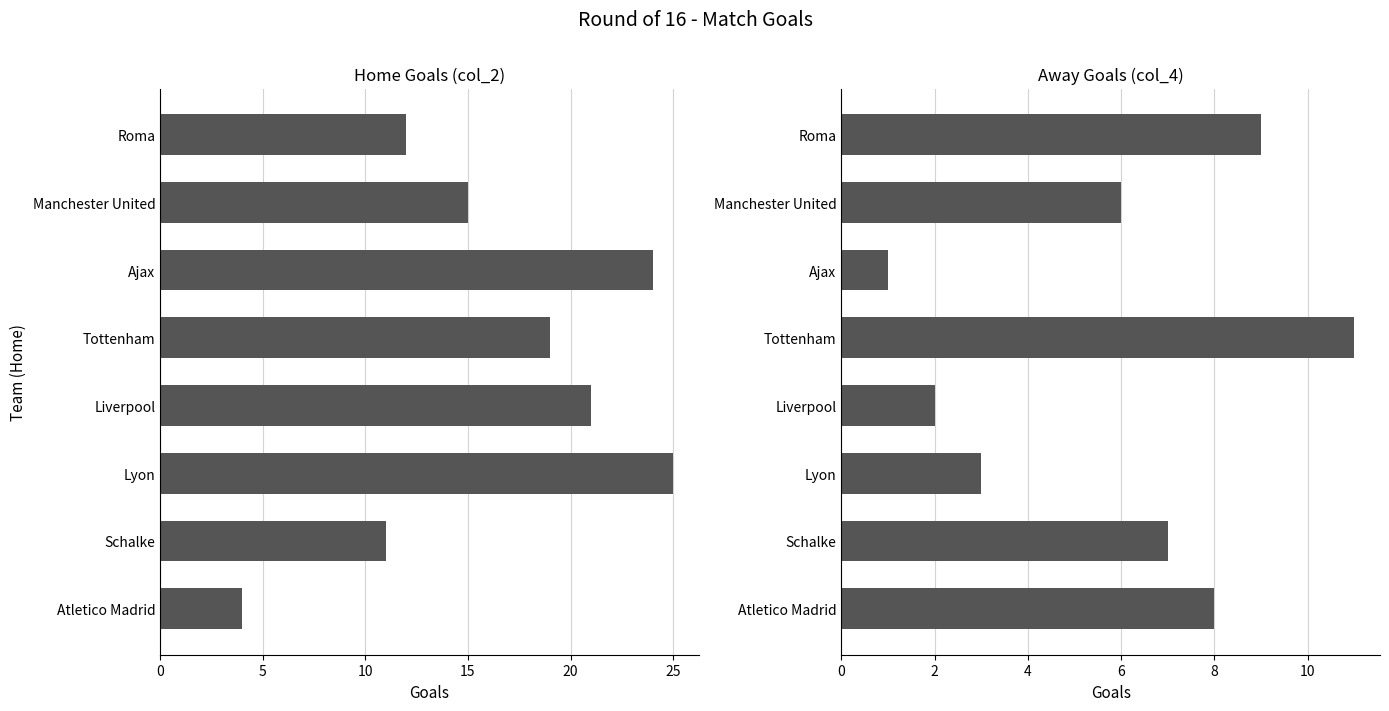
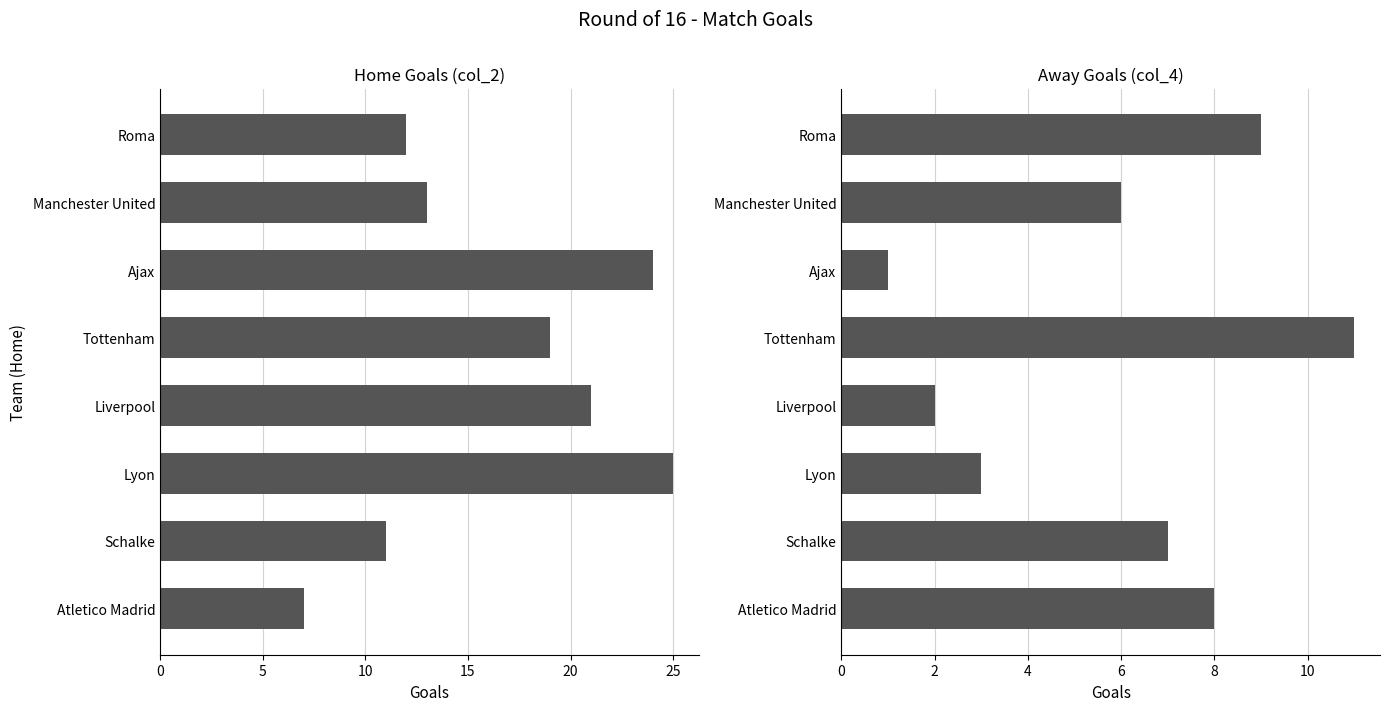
Home Goals (col_2), Manchester United: 15 -> 13
Home Goals (col_2), Atletico Madrid: 4 -> 7
